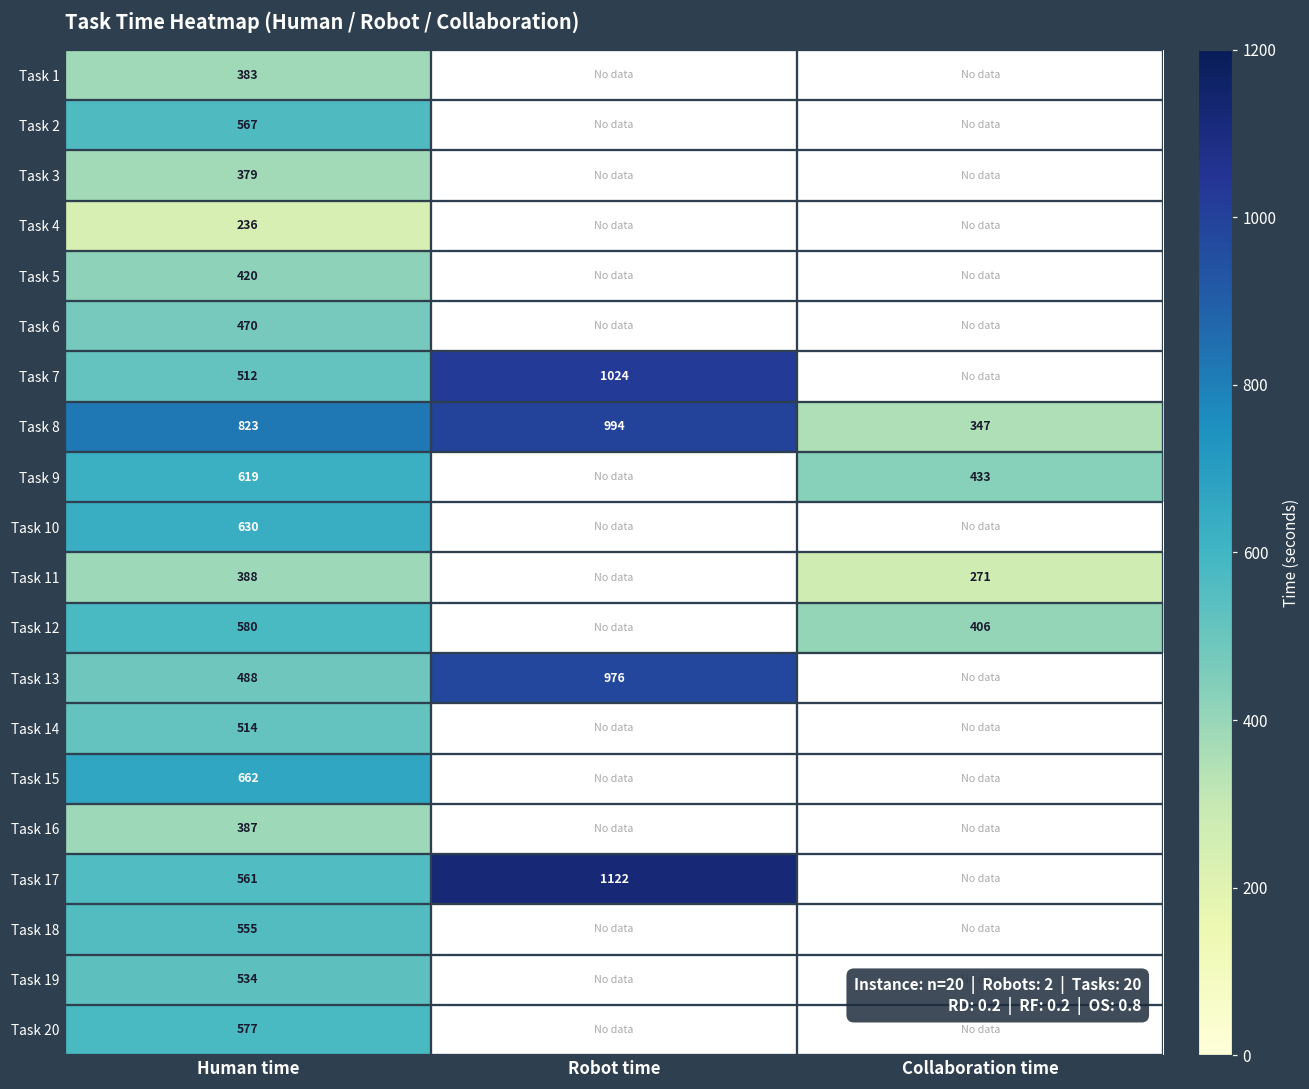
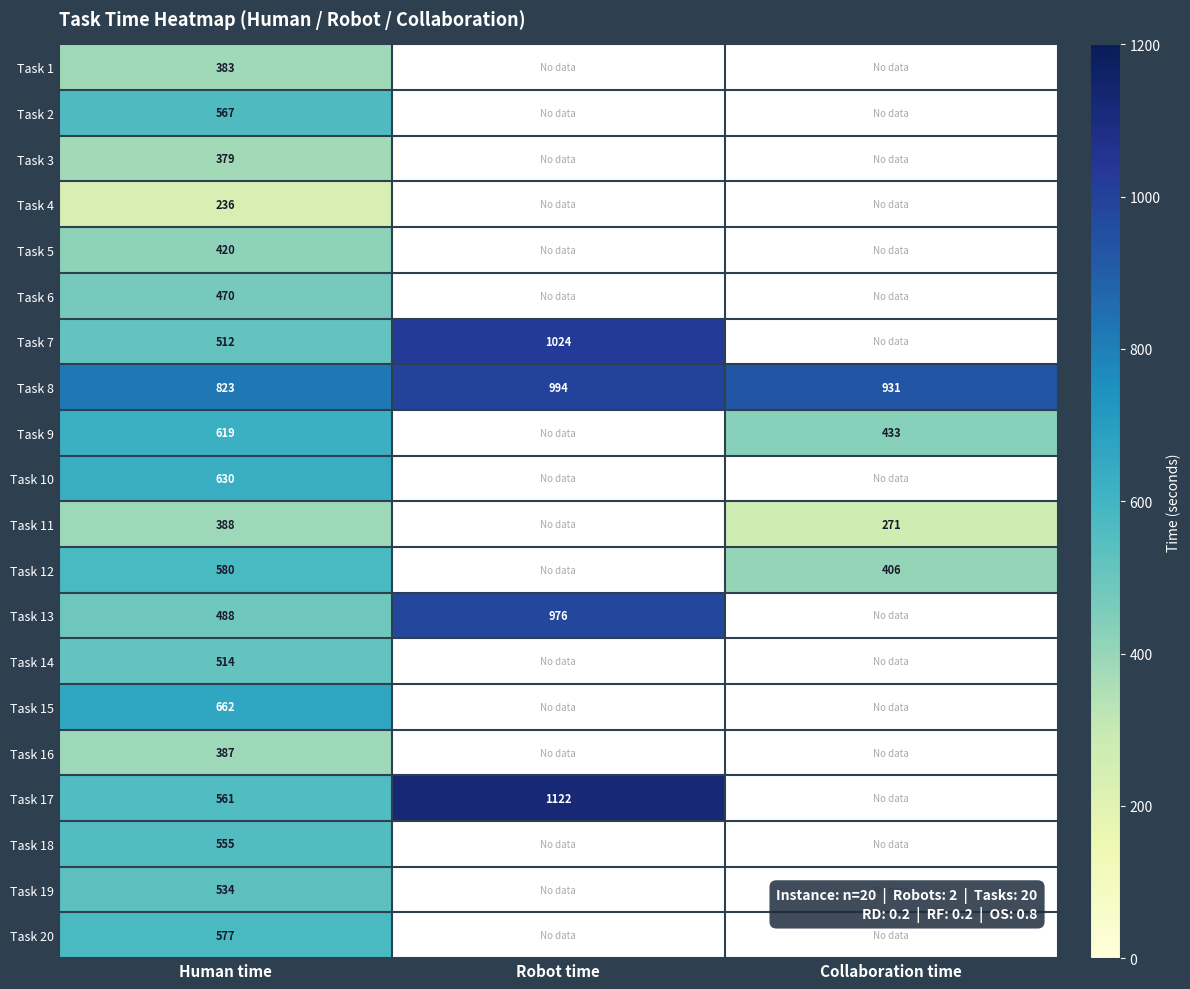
Task 8, Collaboration time: 347 -> 931
